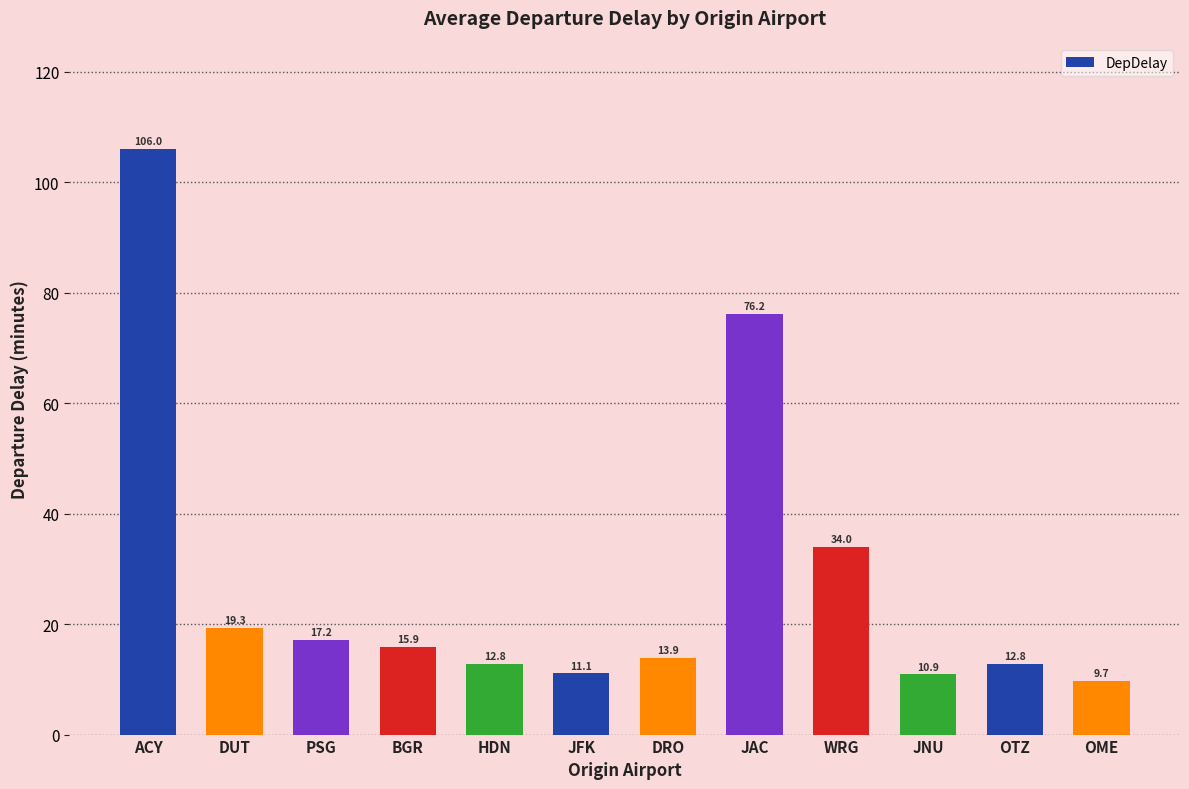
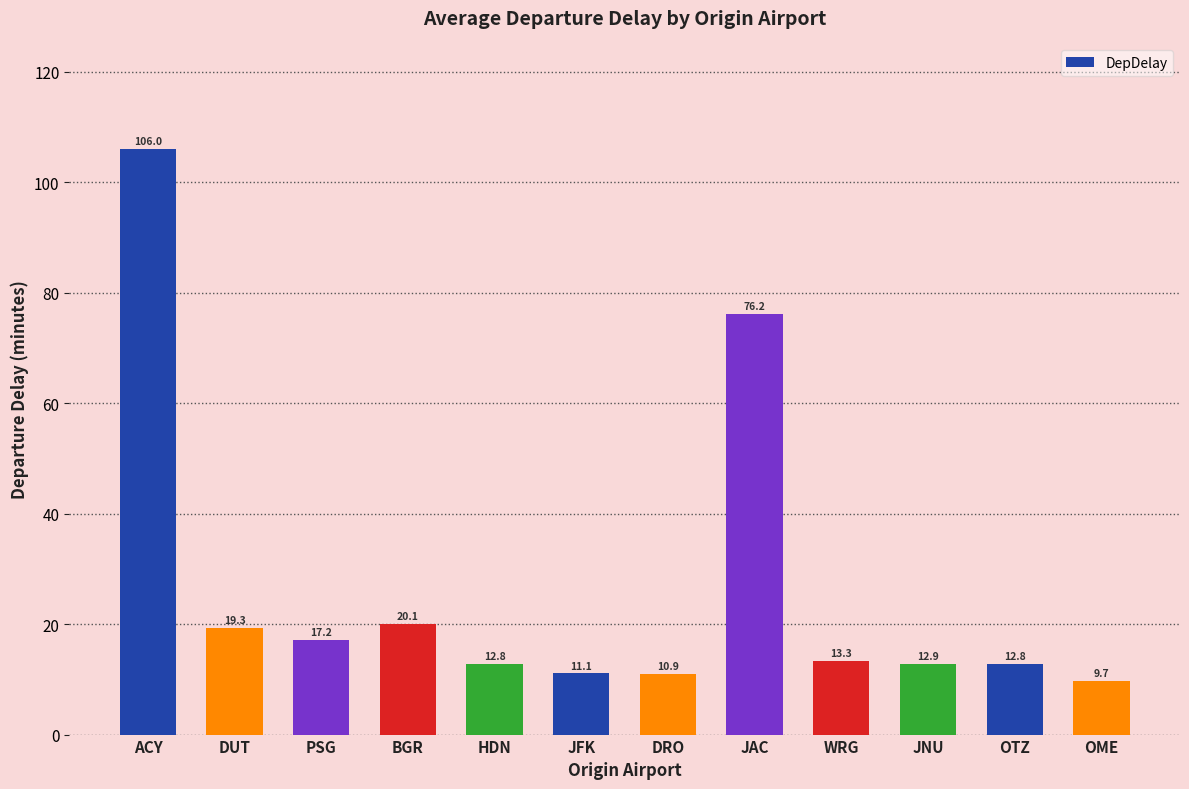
BGR: 15.9 -> 20.1
DRO: 13.9 -> 10.9
WRG: 34.0 -> 13.3
JNU: 10.9 -> 12.9
